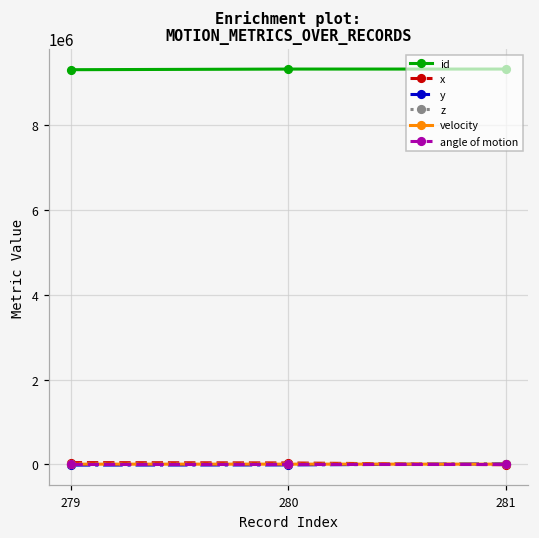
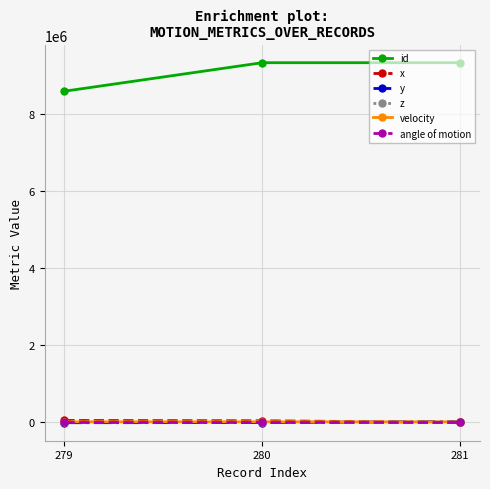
id, 279: 9300000 -> 8600000
